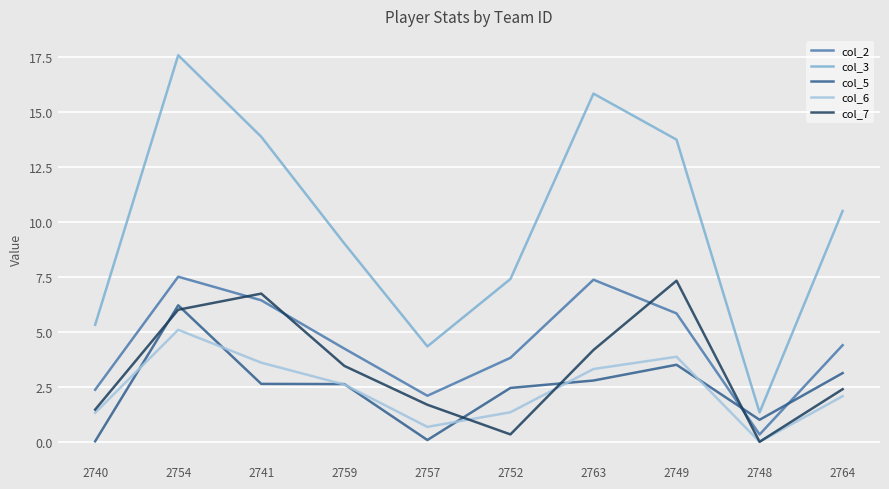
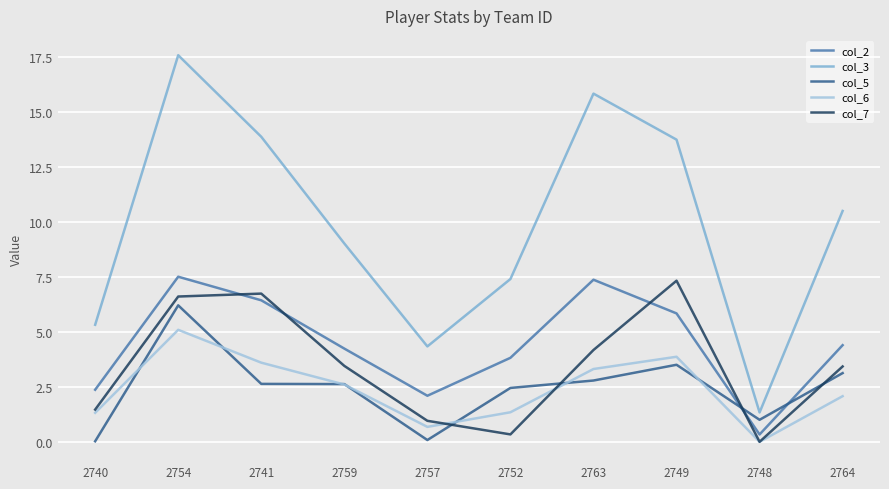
col_7, 2754: 6.0 -> 6.6
col_7, 2757: 1.7 -> 1.0
col_7, 2764: 2.4 -> 3.4
